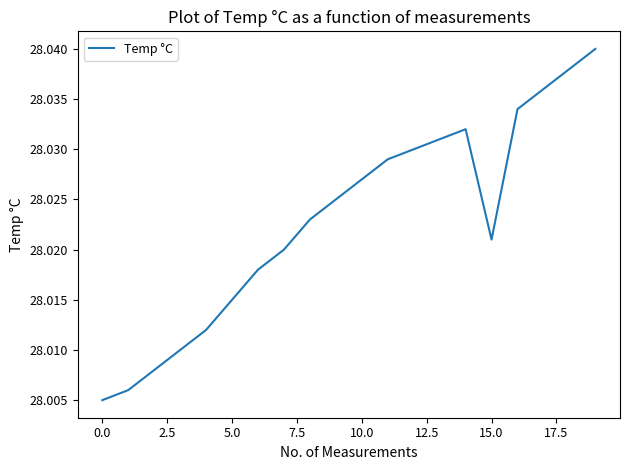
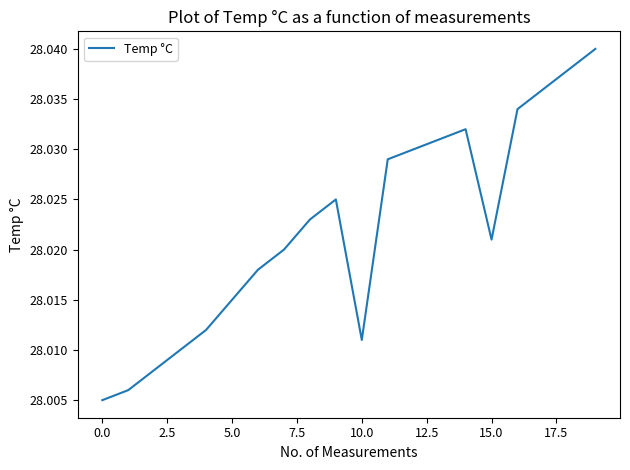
10.0: 28.027 -> 28.011
